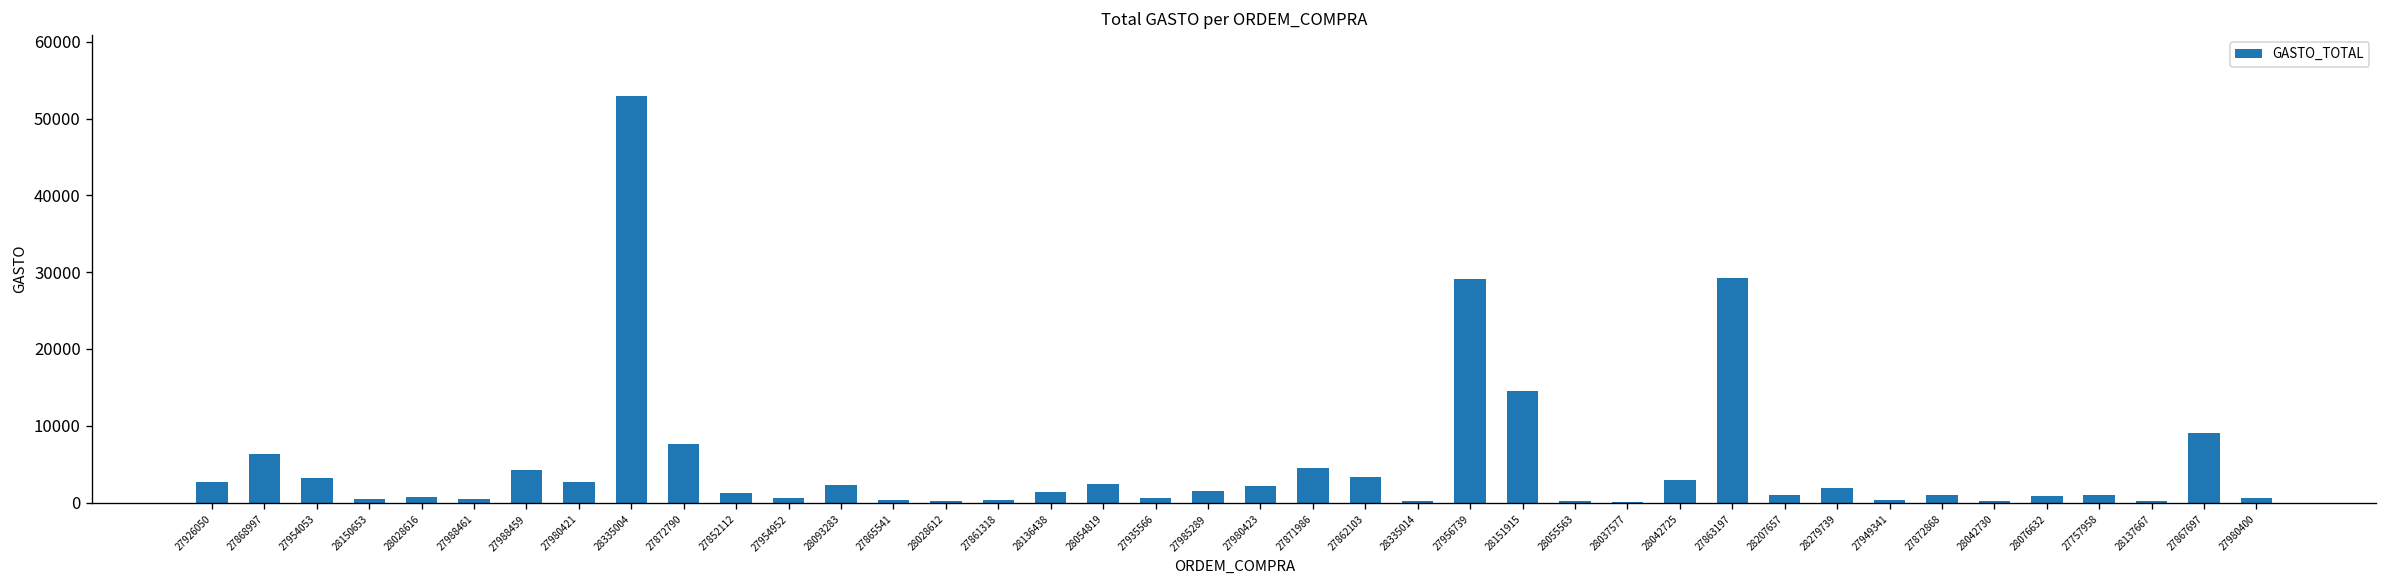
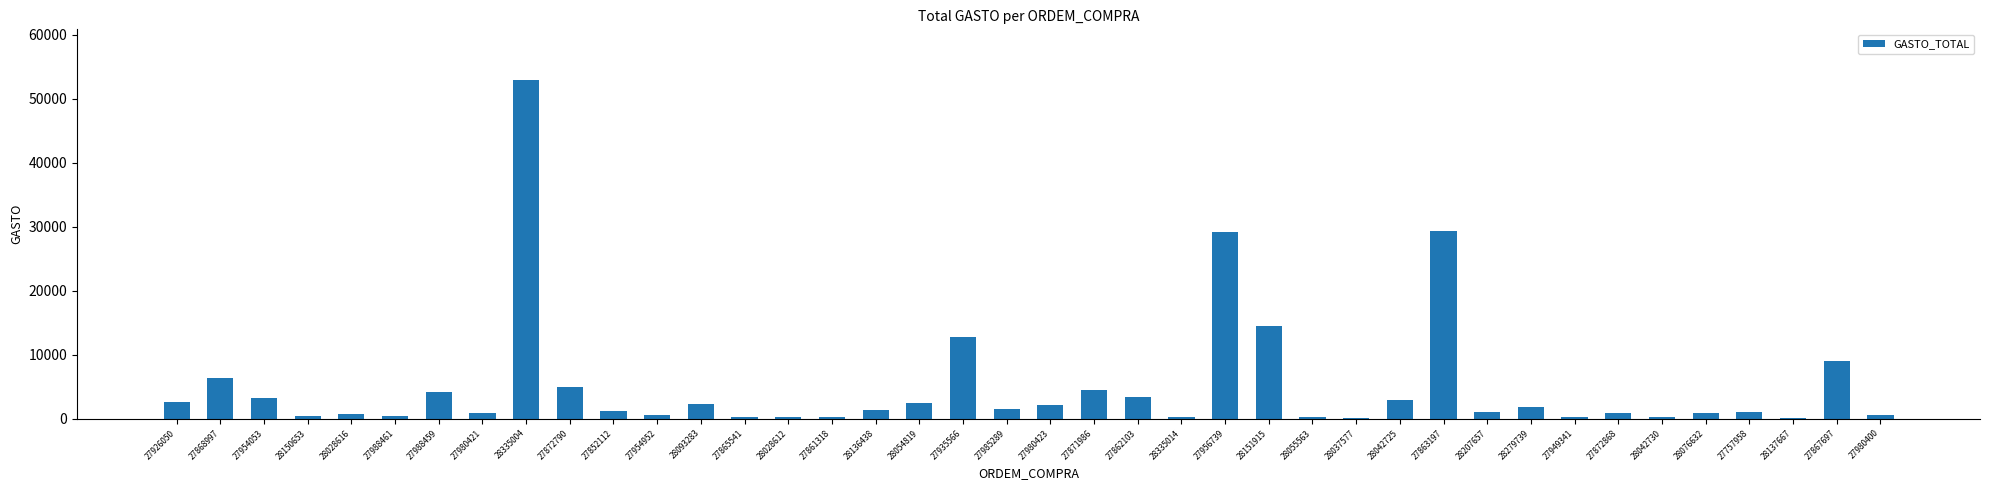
27980421: 3000 -> 1000
27872790: 8000 -> 5000
27935566: 1000 -> 13000
